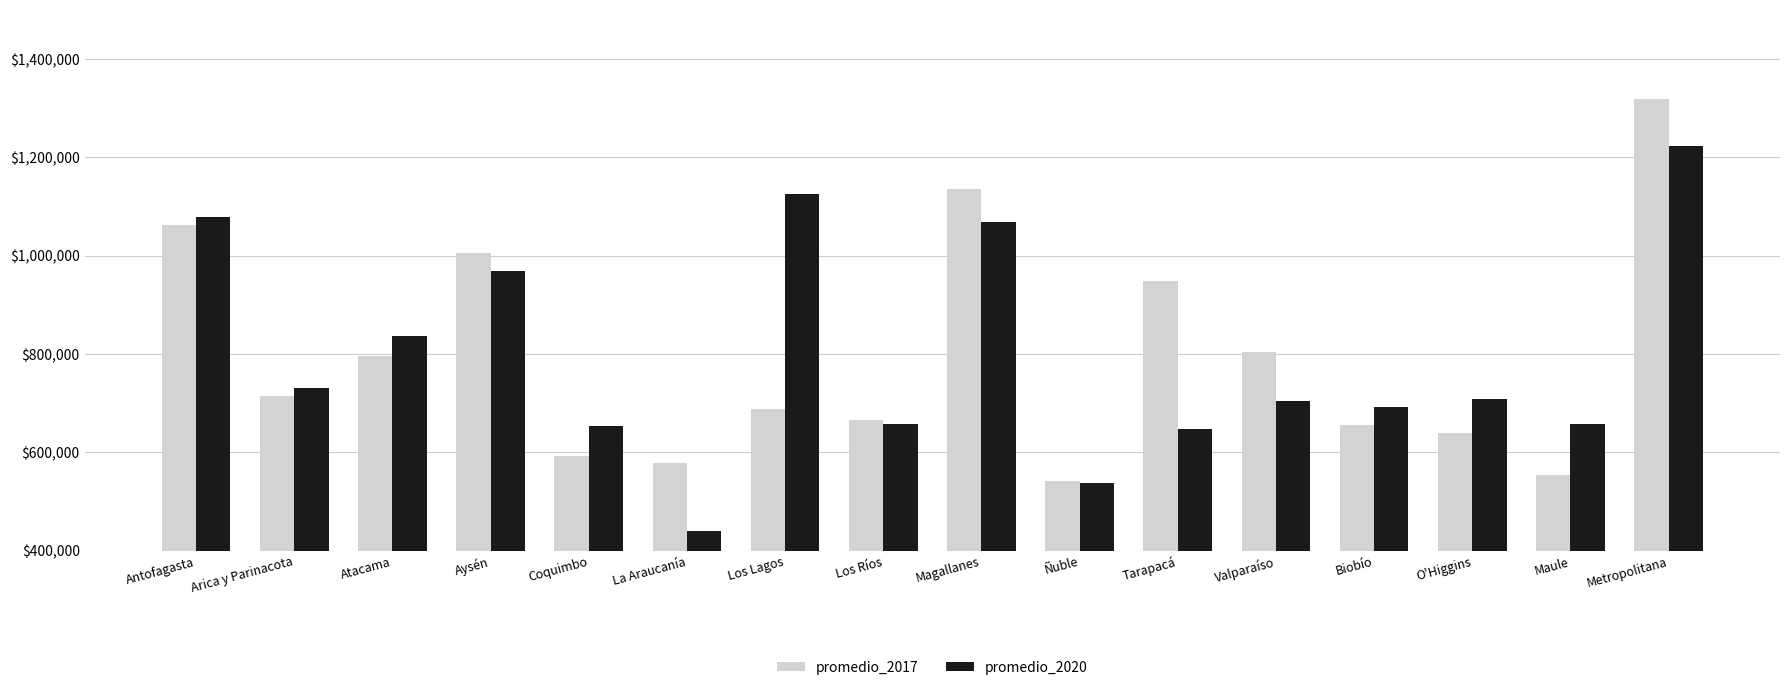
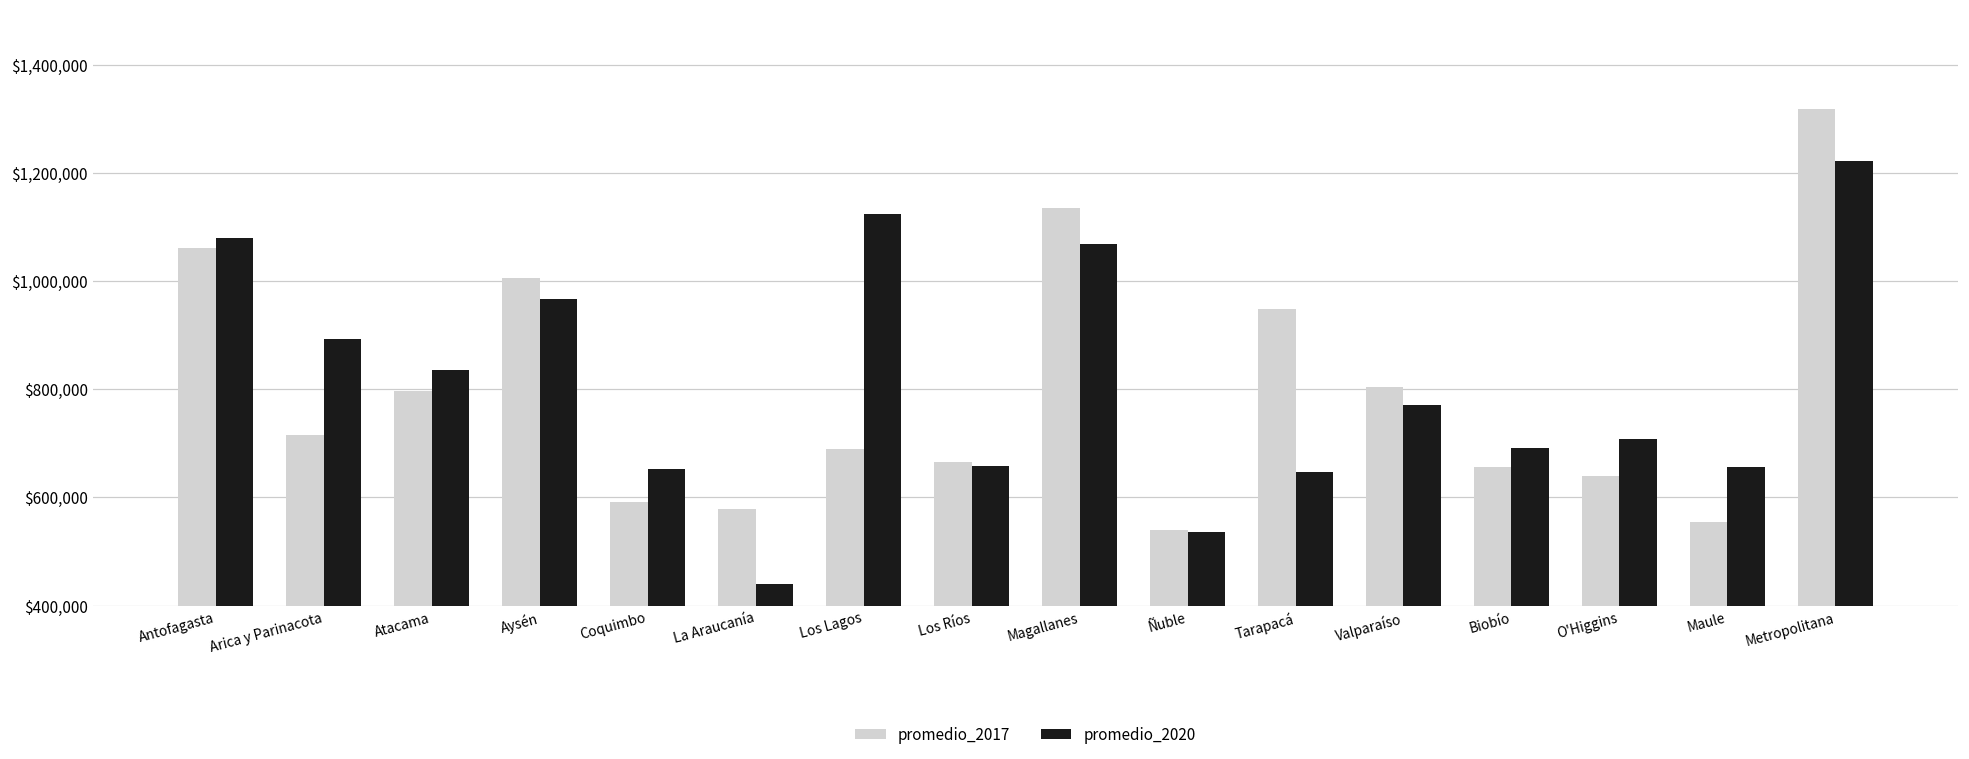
promedio_2020, Arica y Parinacota: $730,000 -> $890,000
promedio_2020, Valparaíso: $700,000 -> $770,000
